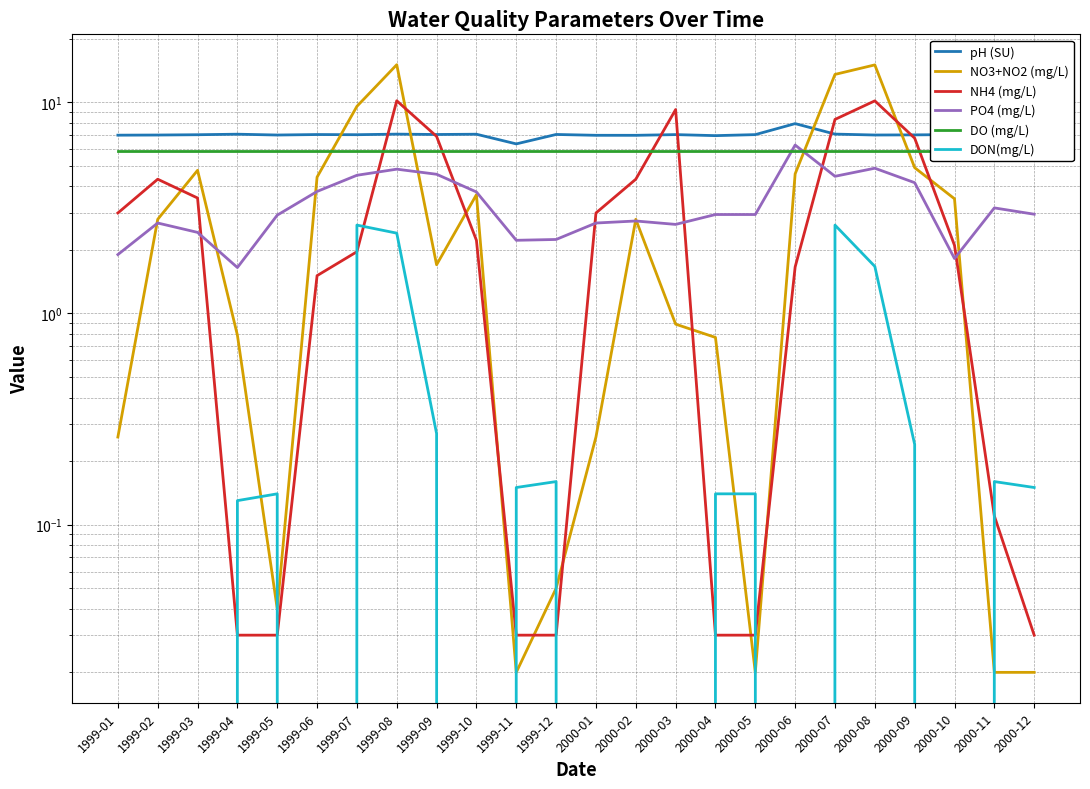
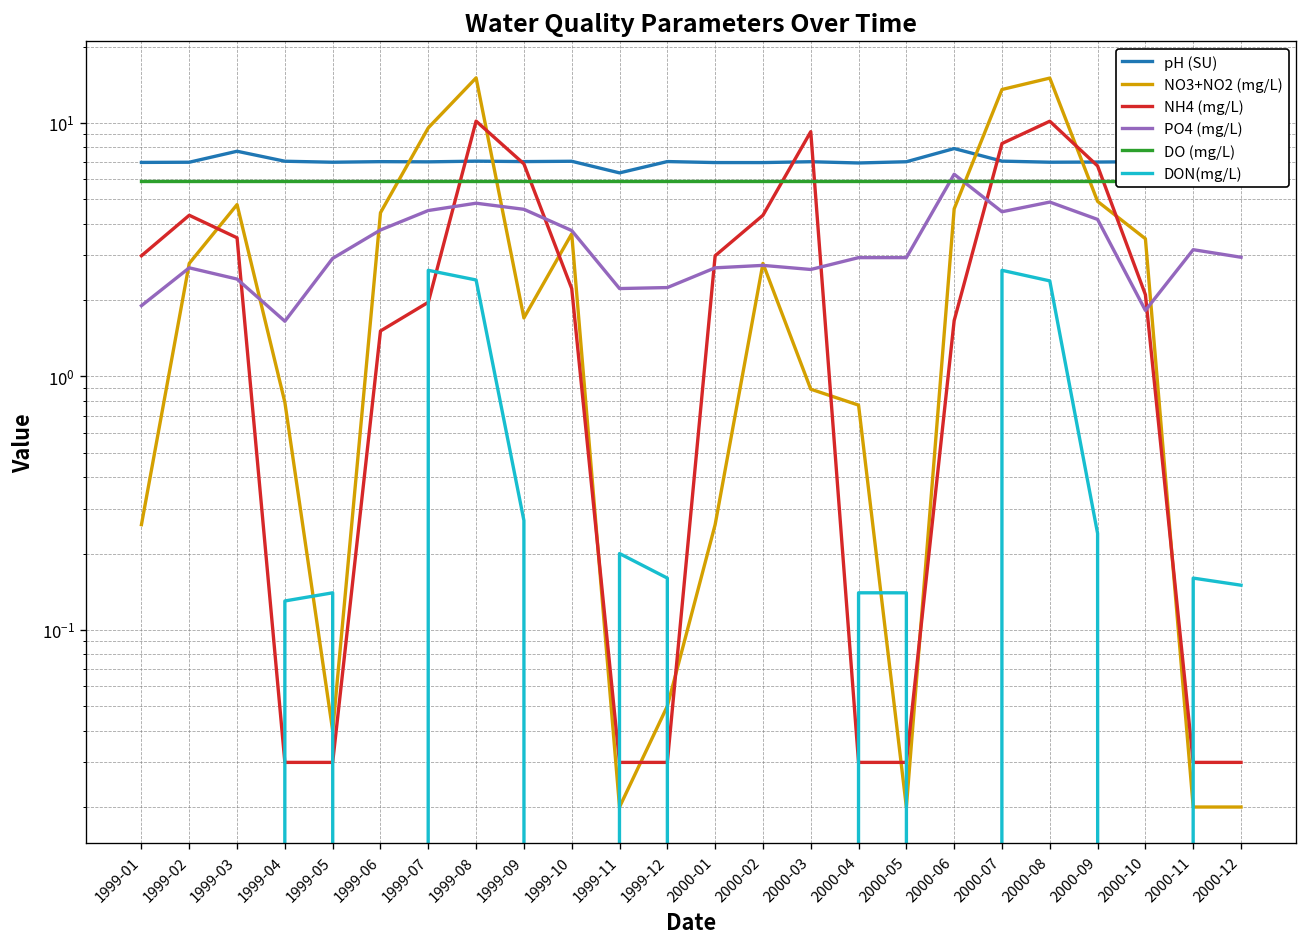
pH (SU), 1999-03: 7.0 -> 7.7
DON(mg/L), 1999-11: 0.15 -> 0.20
DON(mg/L), 2000-08: 1.7 -> 2.4
NH4 (mg/L), 2000-11: 0.11 -> 0.03
